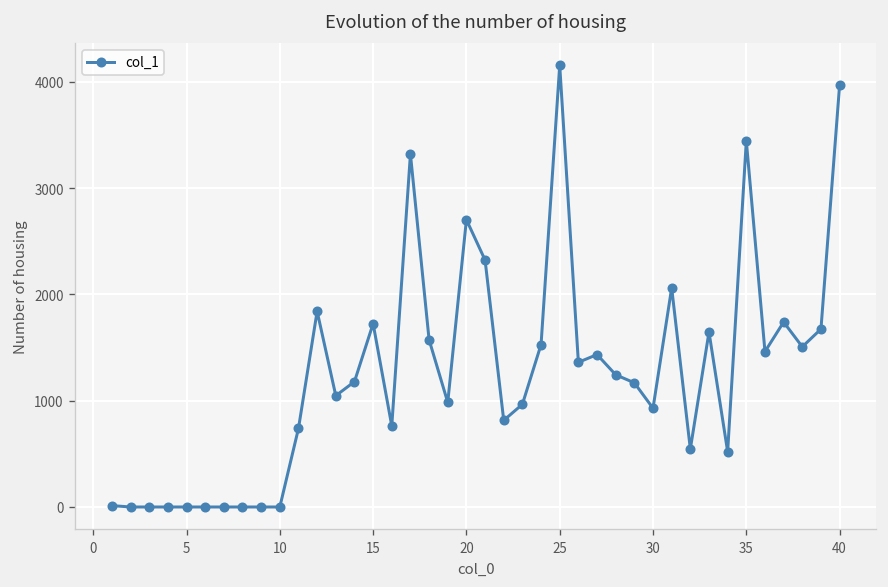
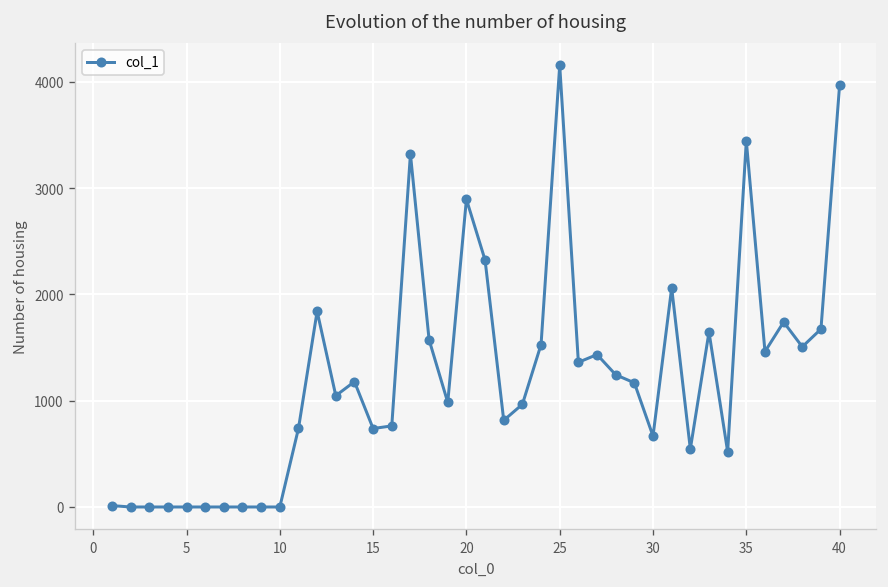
15: 1700 -> 700
20: 2700 -> 2900
30: 900 -> 700
